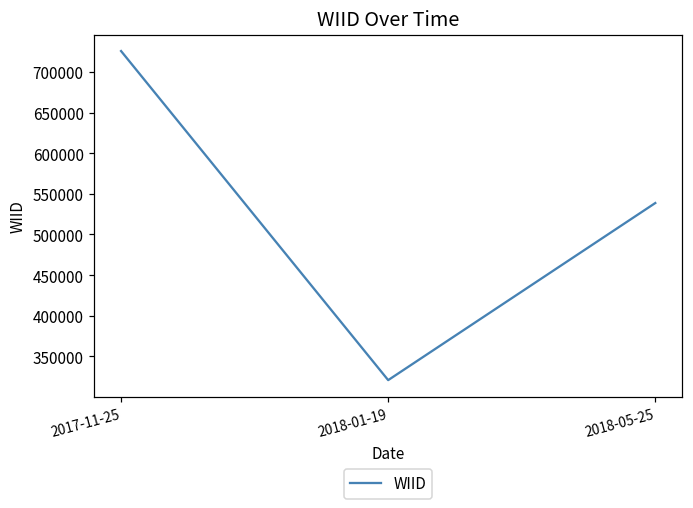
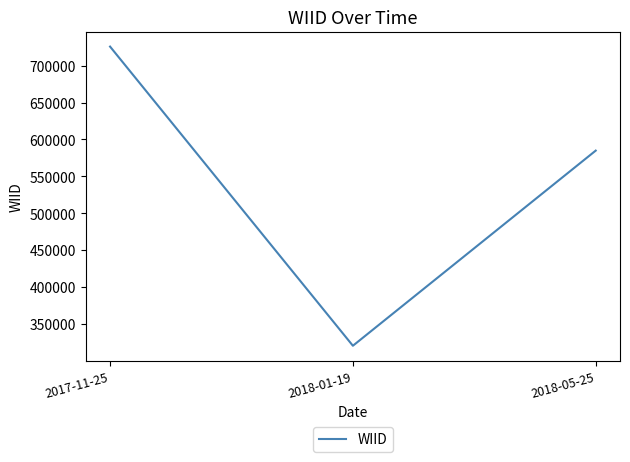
2018-05-25: 540000 -> 580000
